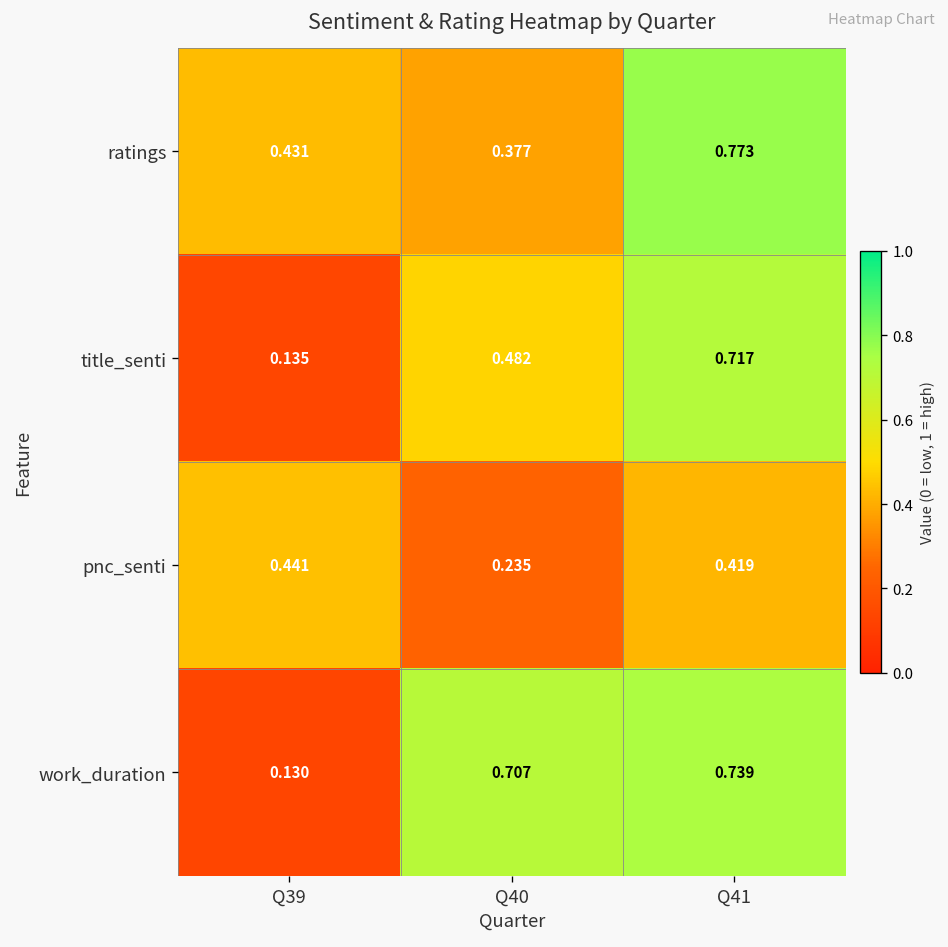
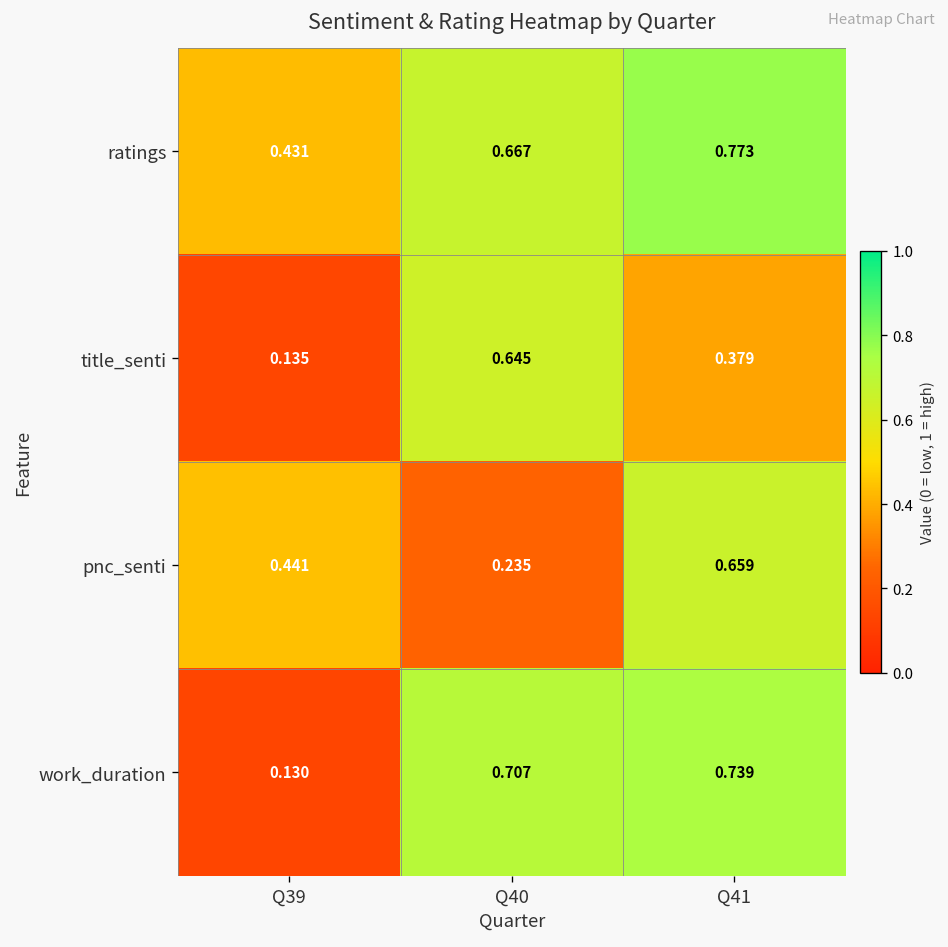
ratings, Q40: 0.377 -> 0.667
title_senti, Q40: 0.482 -> 0.645
title_senti, Q41: 0.717 -> 0.379
pnc_senti, Q41: 0.419 -> 0.659
